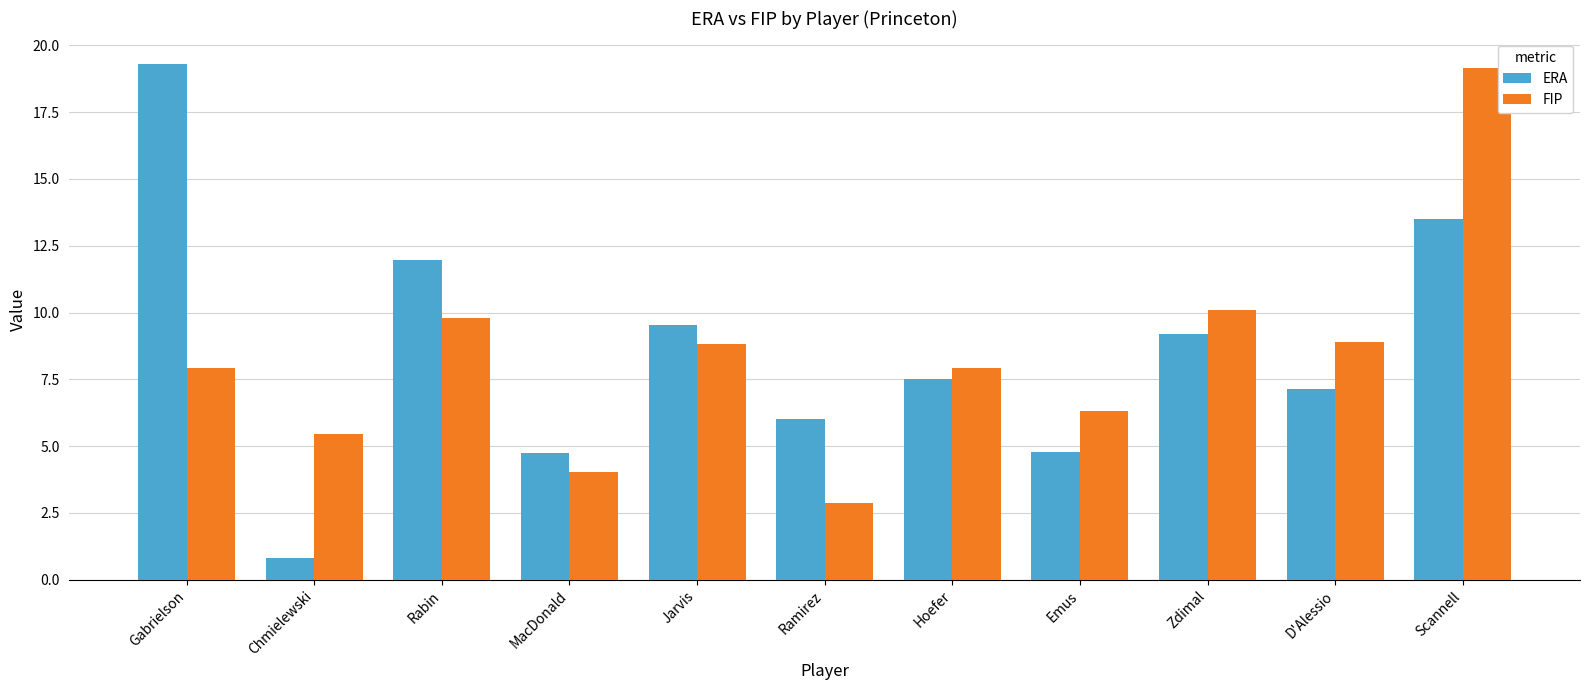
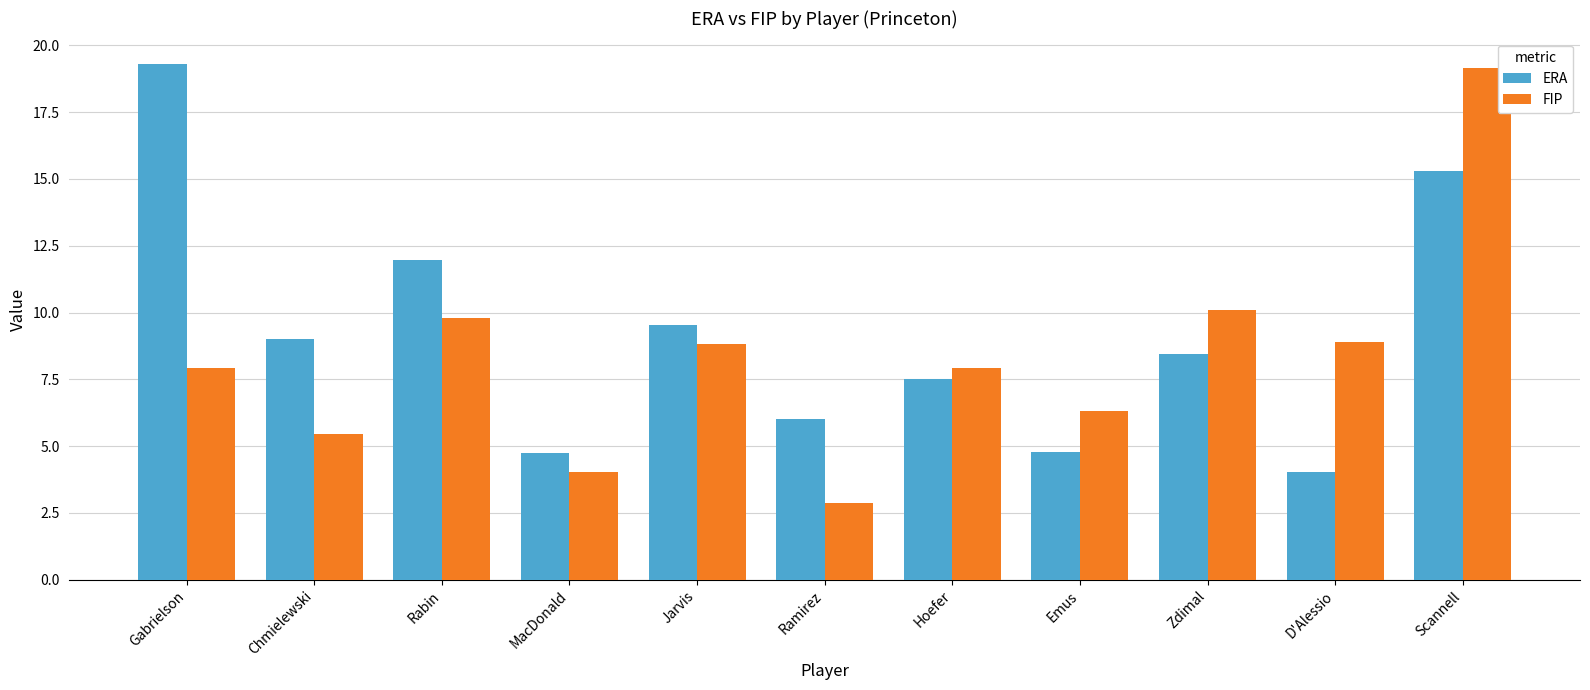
ERA, Chmielewski: 0.8 -> 9.0
ERA, Zdimal: 9.2 -> 8.4
ERA, D'Alessio: 7.1 -> 4.0
ERA, Scannell: 13.5 -> 15.3
